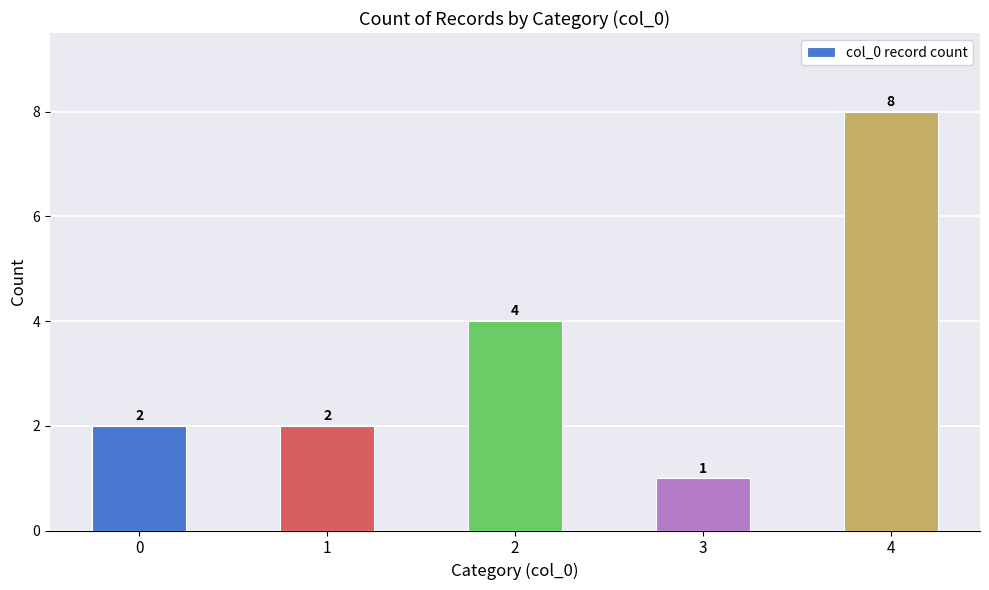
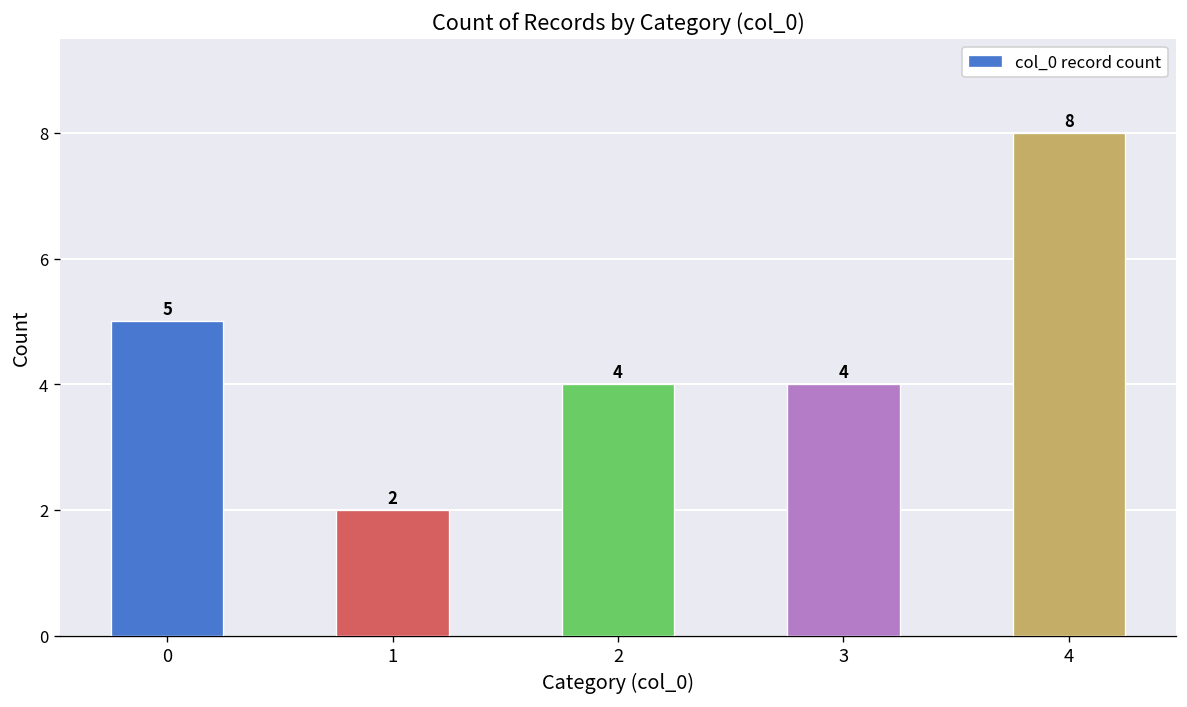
0: 2 -> 5
3: 1 -> 4
